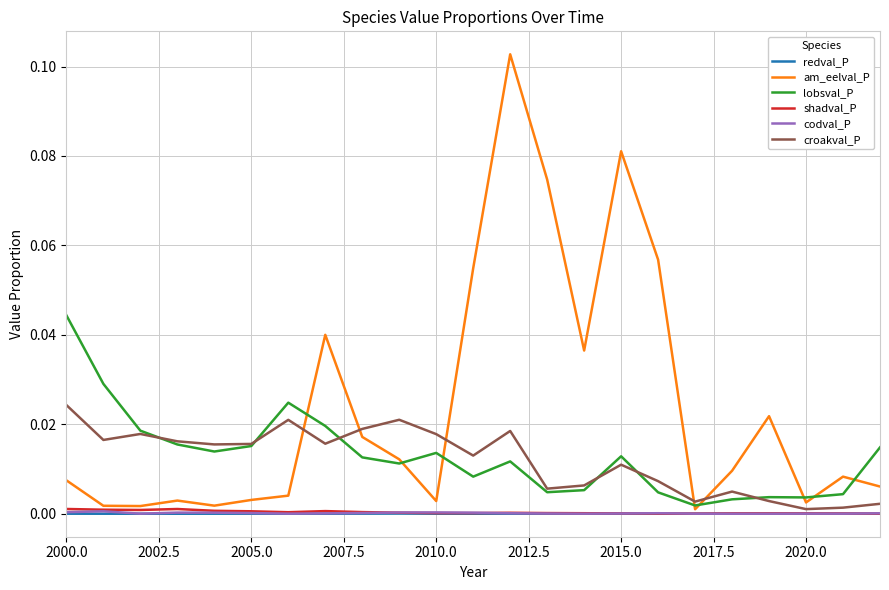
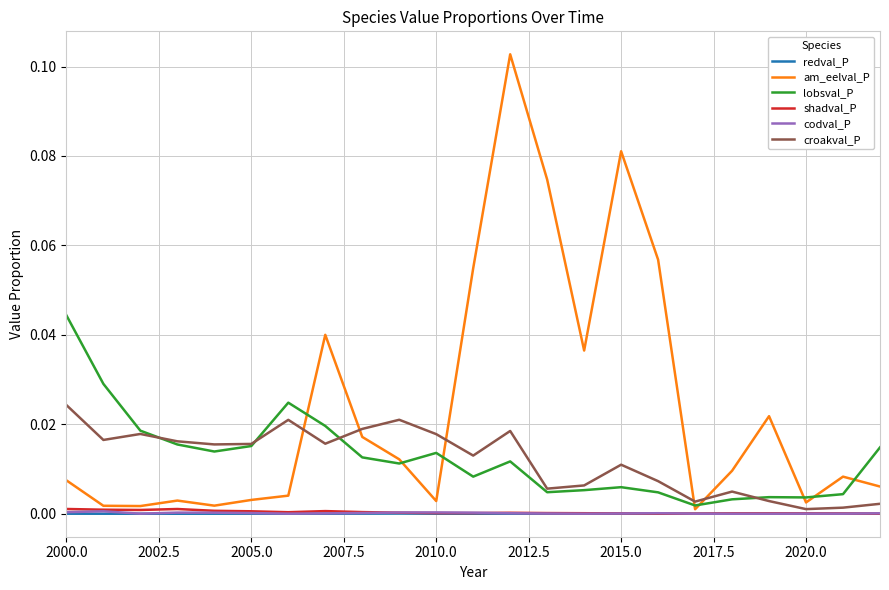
lobsval_P, 2015.0: 0.013 -> 0.006
